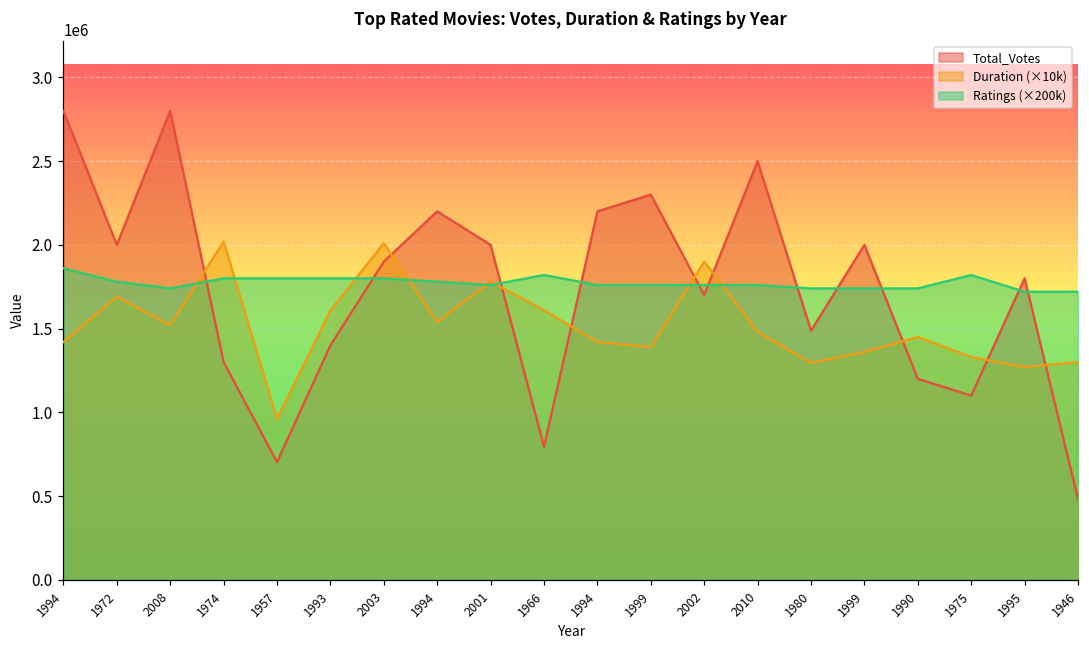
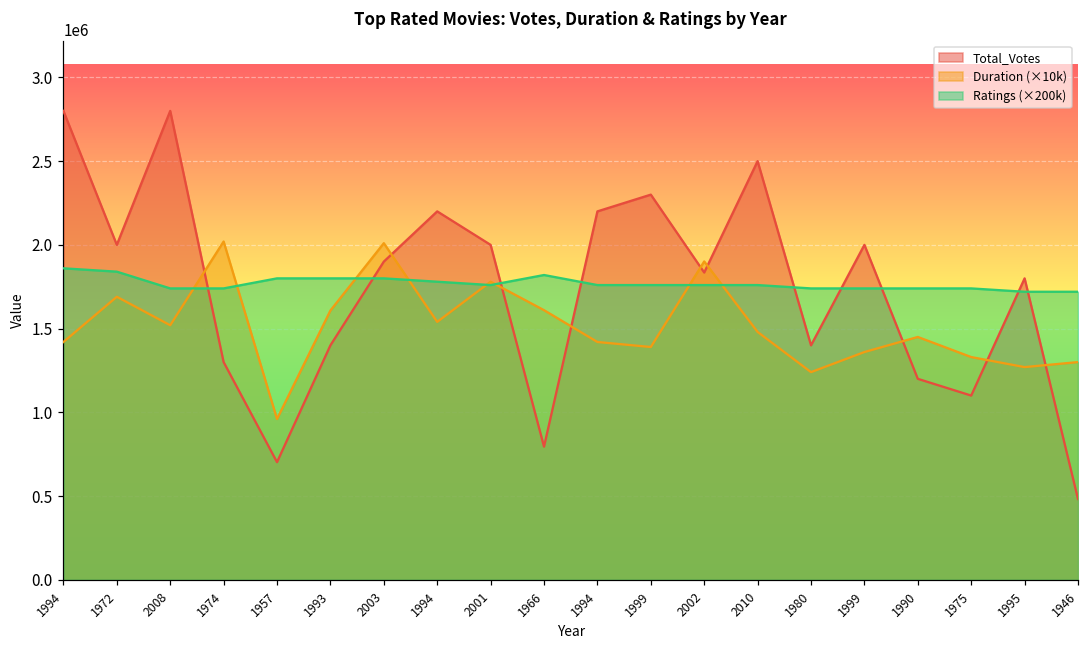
Ratings (×200k), 1972: 1780000 -> 1840000
Ratings (×200k), 1974: 1800000 -> 1740000
Total_Votes, 2002: 1700000 -> 1830000
Total_Votes, 1980: 1490000 -> 1400000
Duration (×10k), 1980: 1300000 -> 1240000
Ratings (×200k), 1975: 1820000 -> 1740000
